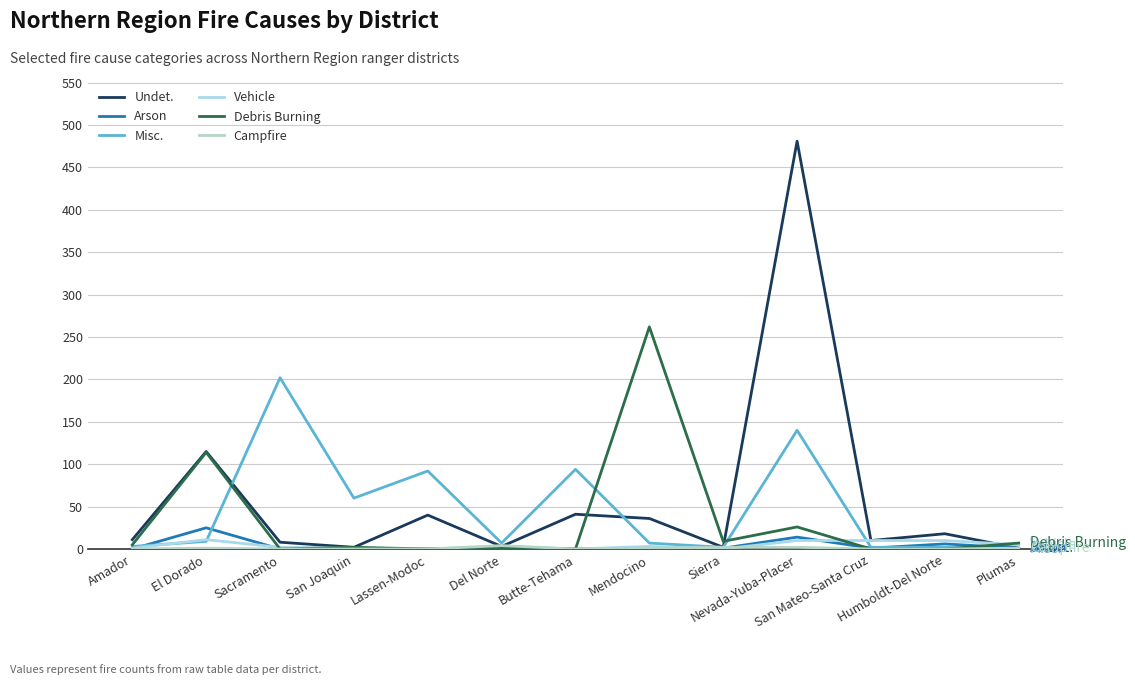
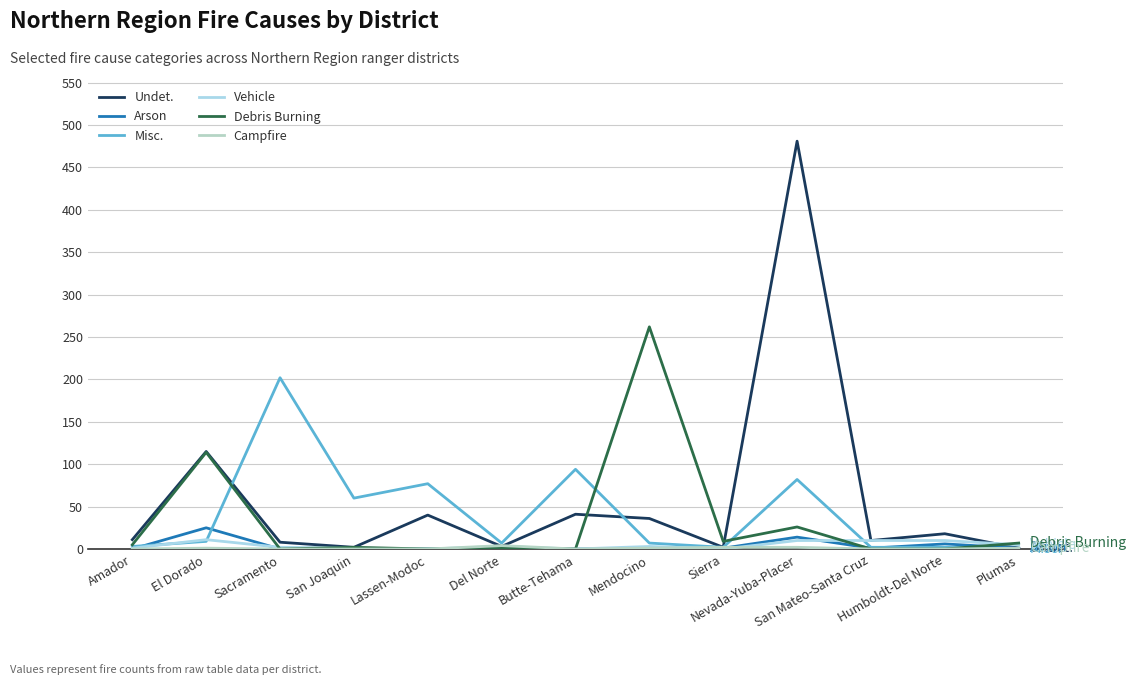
Misc., Lassen-Modoc: 90 -> 80
Misc., Nevada-Yuba-Placer: 140 -> 80
